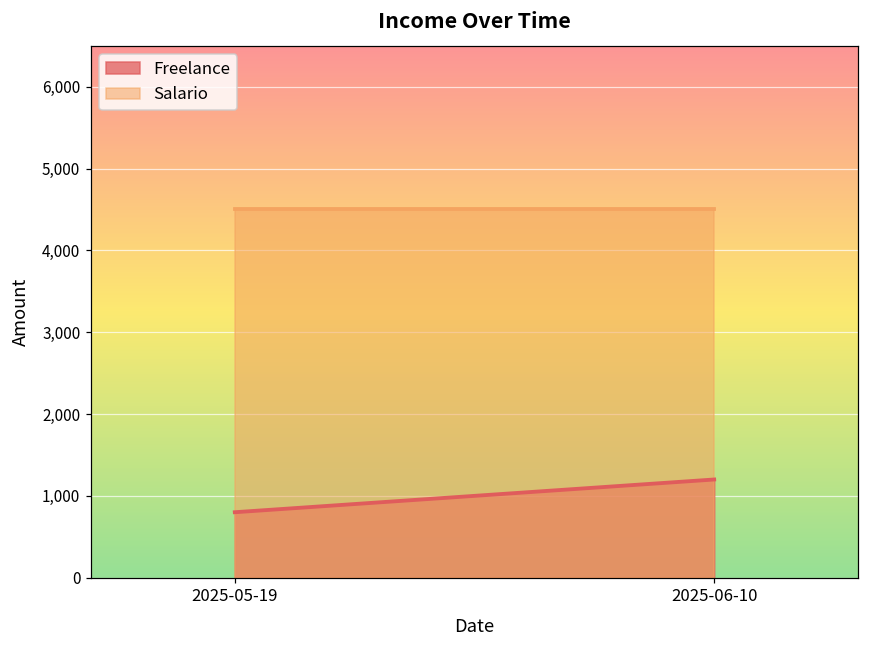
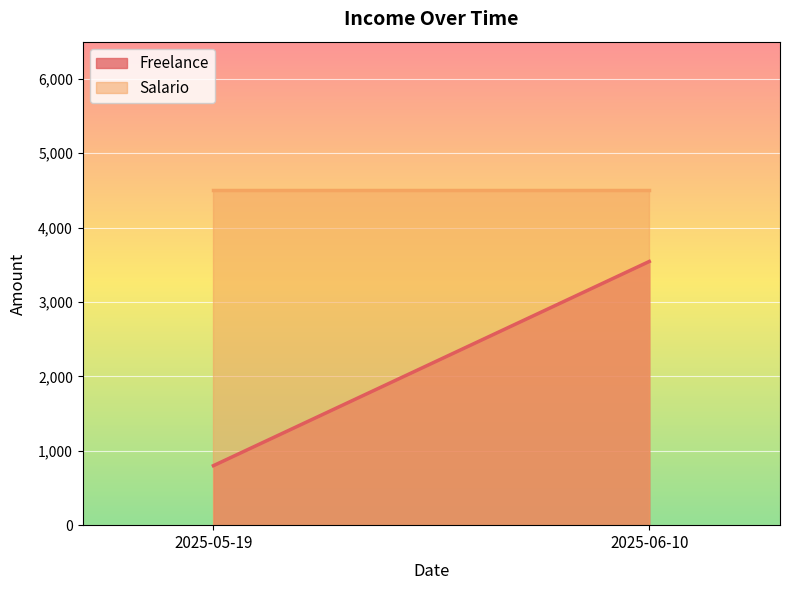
Freelance, 2025-06-10: 1,200 -> 3,500
